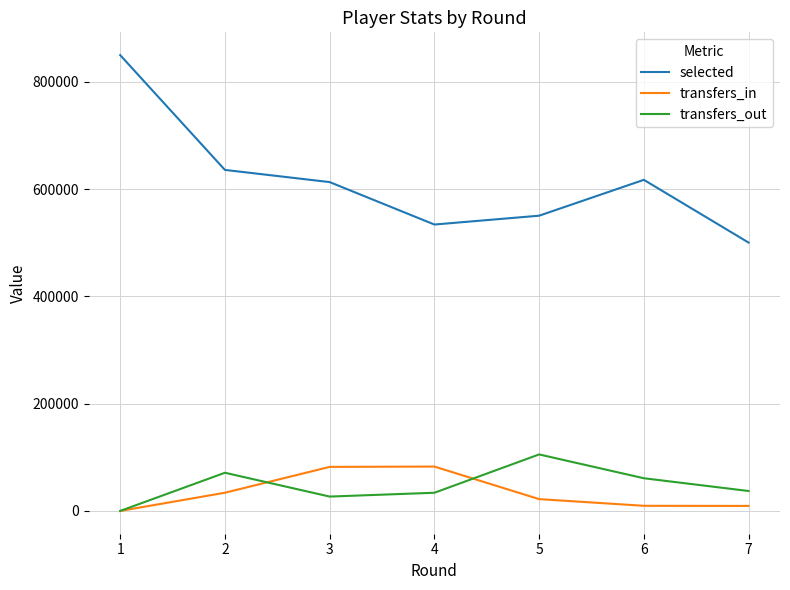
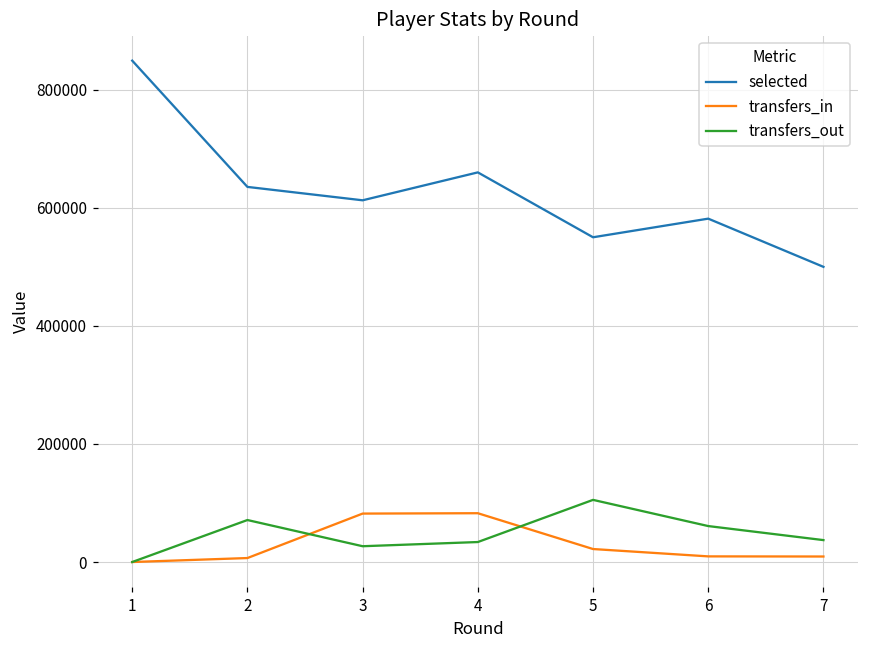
transfers_in, 2: 30000 -> 10000
selected, 4: 530000 -> 660000
selected, 6: 620000 -> 580000
